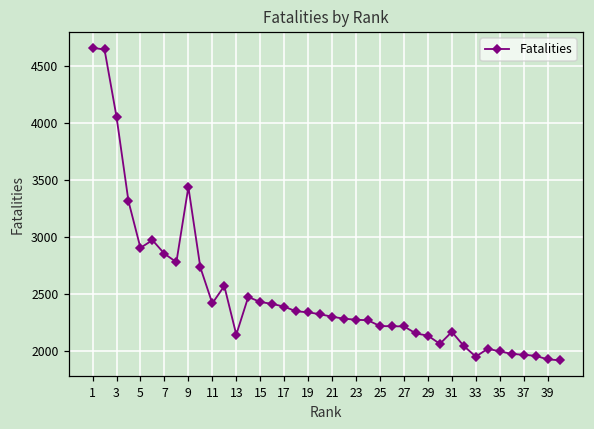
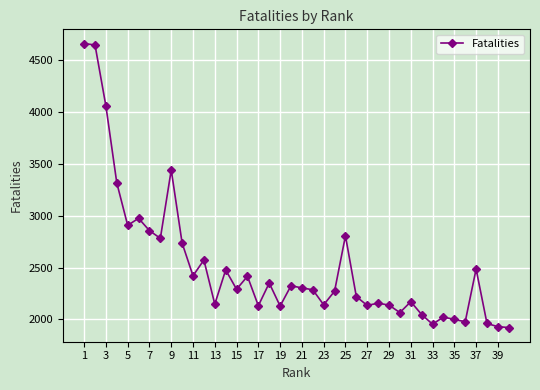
15: 2430 -> 2290
17: 2390 -> 2130
19: 2340 -> 2130
23: 2280 -> 2140
25: 2220 -> 2810
27: 2220 -> 2140
37: 1970 -> 2490
